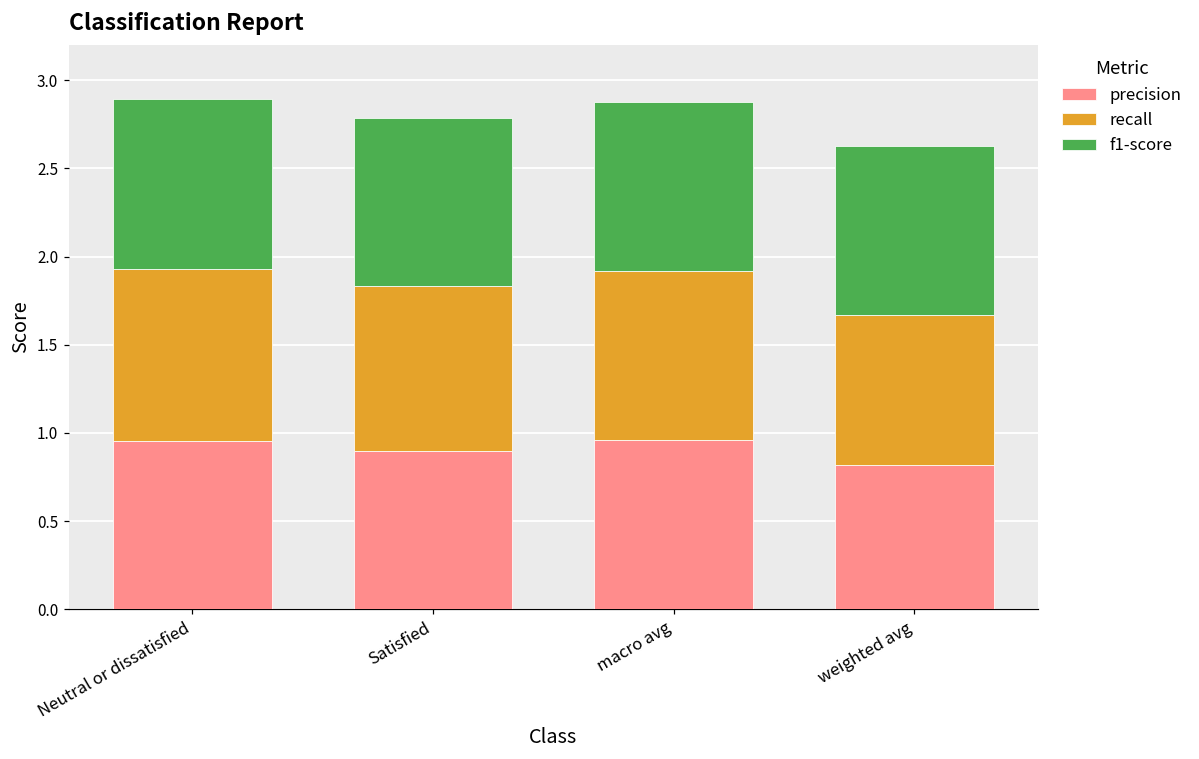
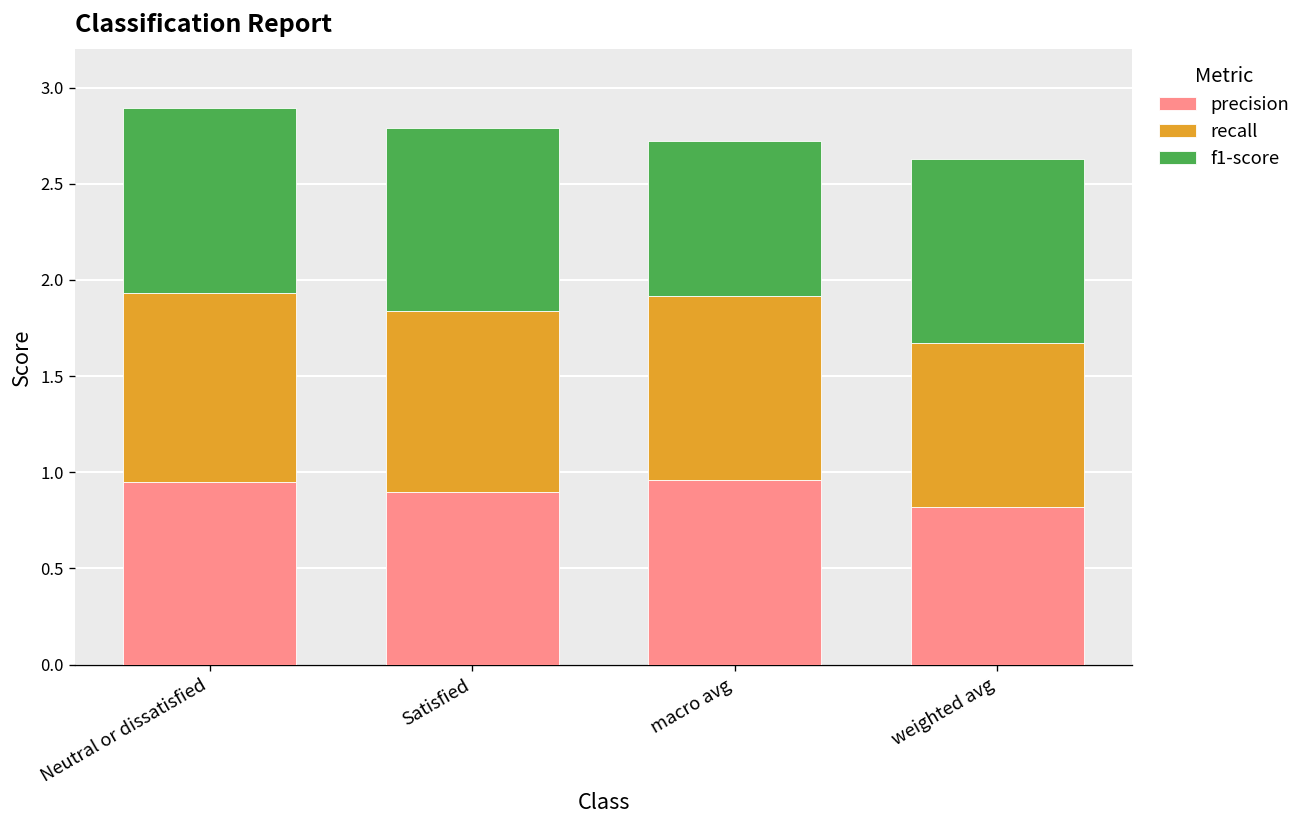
f1-score, macro avg: 0.96 -> 0.80
